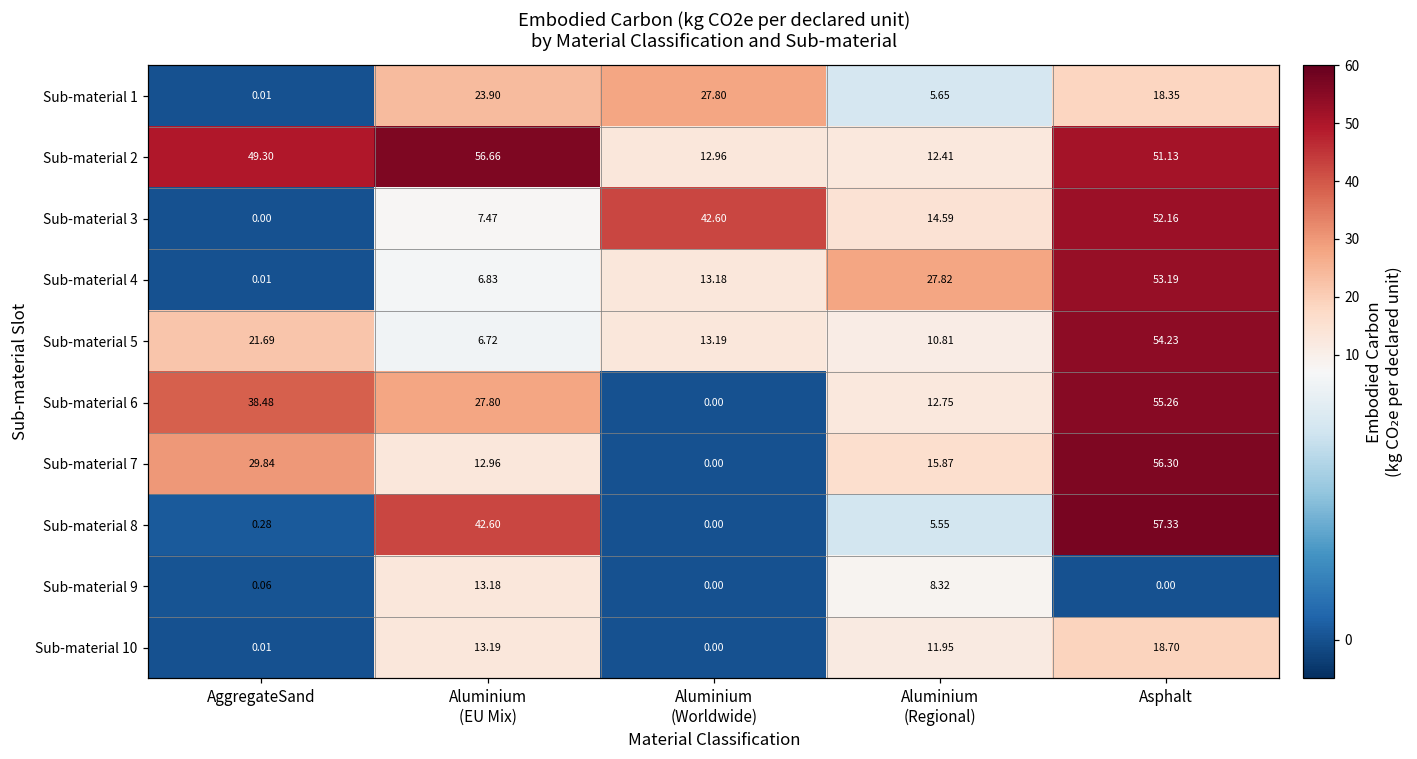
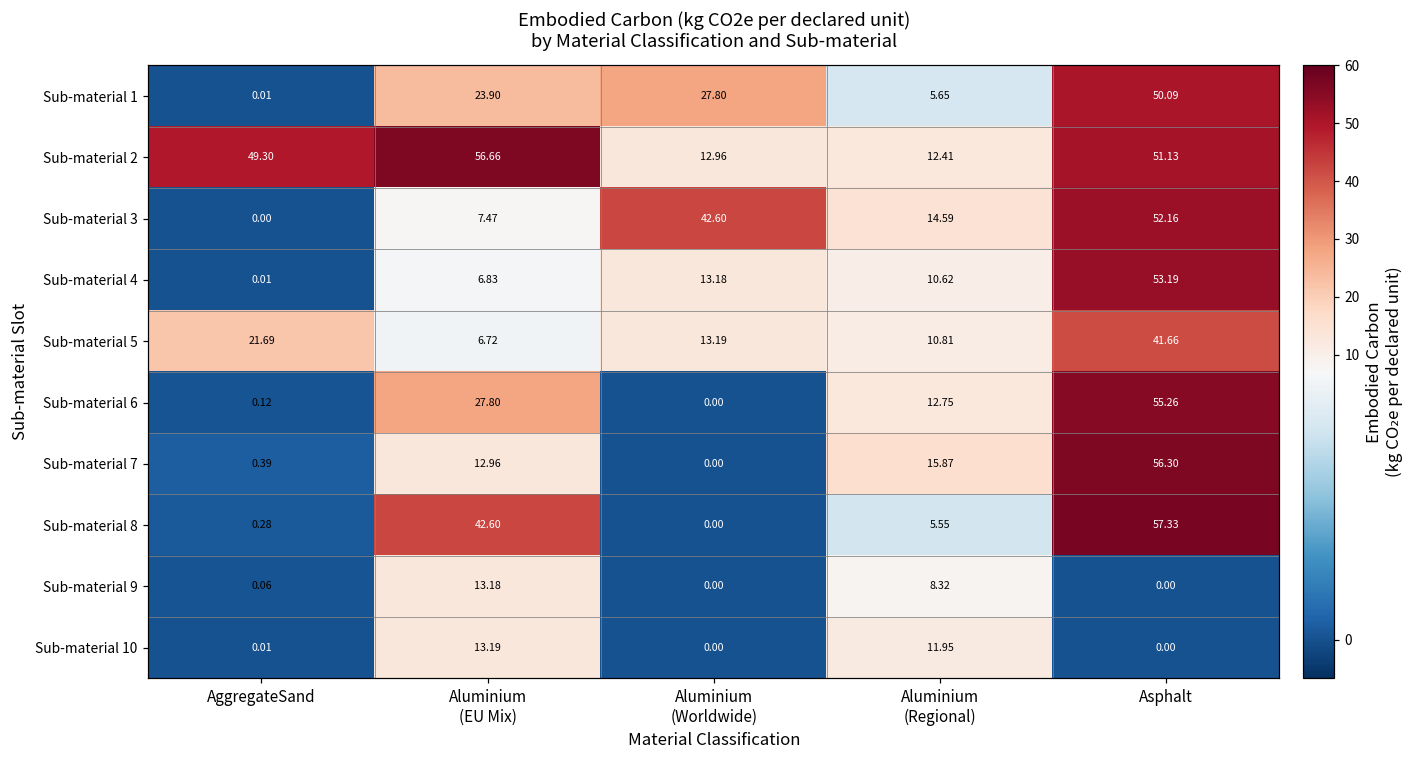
Sub-material 1, Asphalt: 18.35 -> 50.09
Sub-material 4, Aluminium (Regional): 27.82 -> 10.62
Sub-material 5, Asphalt: 54.23 -> 41.66
Sub-material 6, AggregateSand: 38.48 -> 0.12
Sub-material 7, AggregateSand: 29.84 -> 0.39
Sub-material 10, Asphalt: 18.70 -> 0.00
